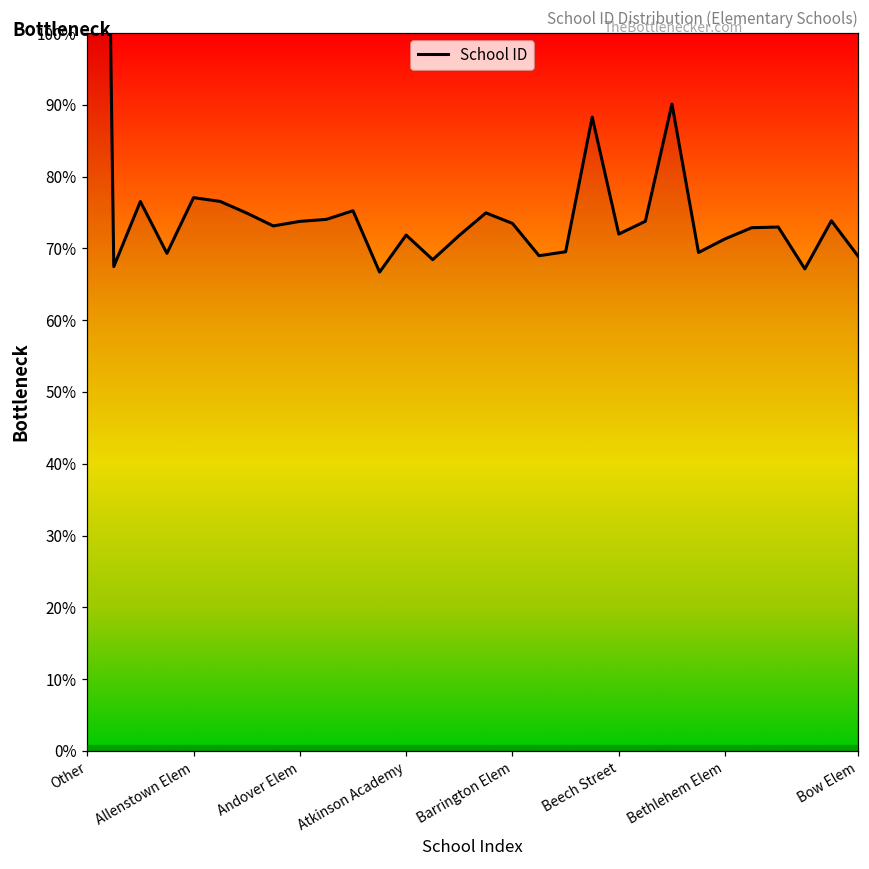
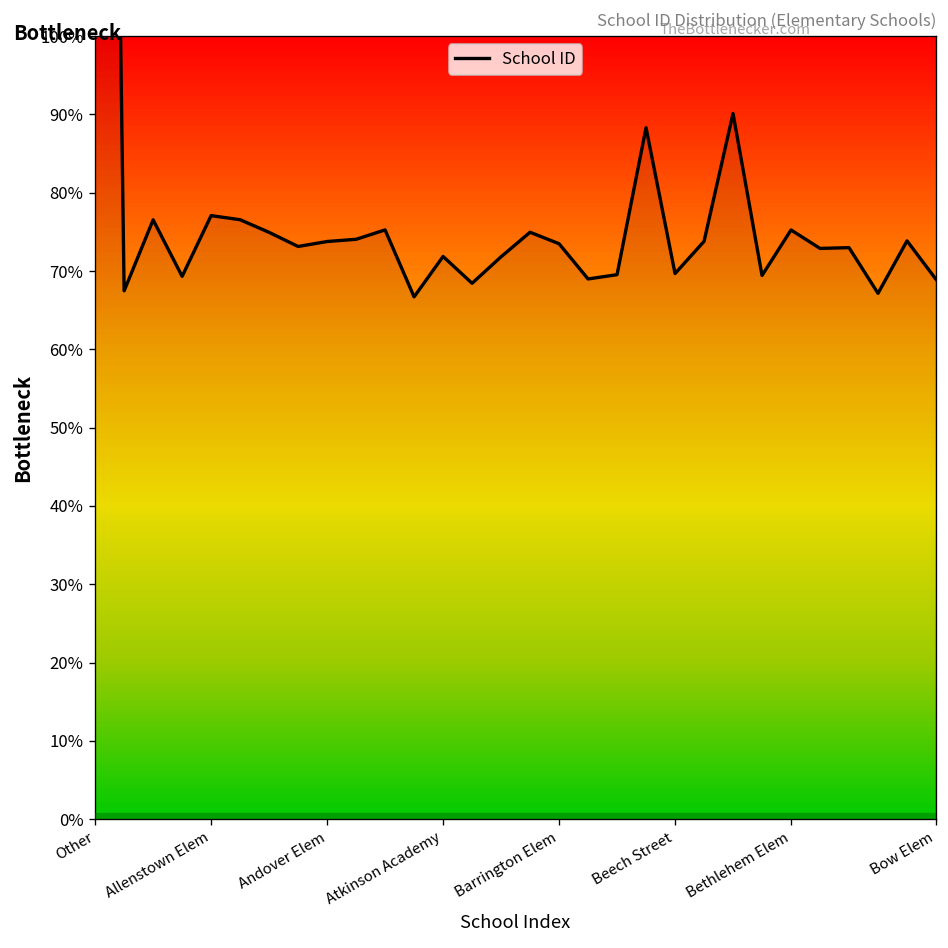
Beech Street: 72% -> 70%
Bethlehem Elem: 71% -> 75%
